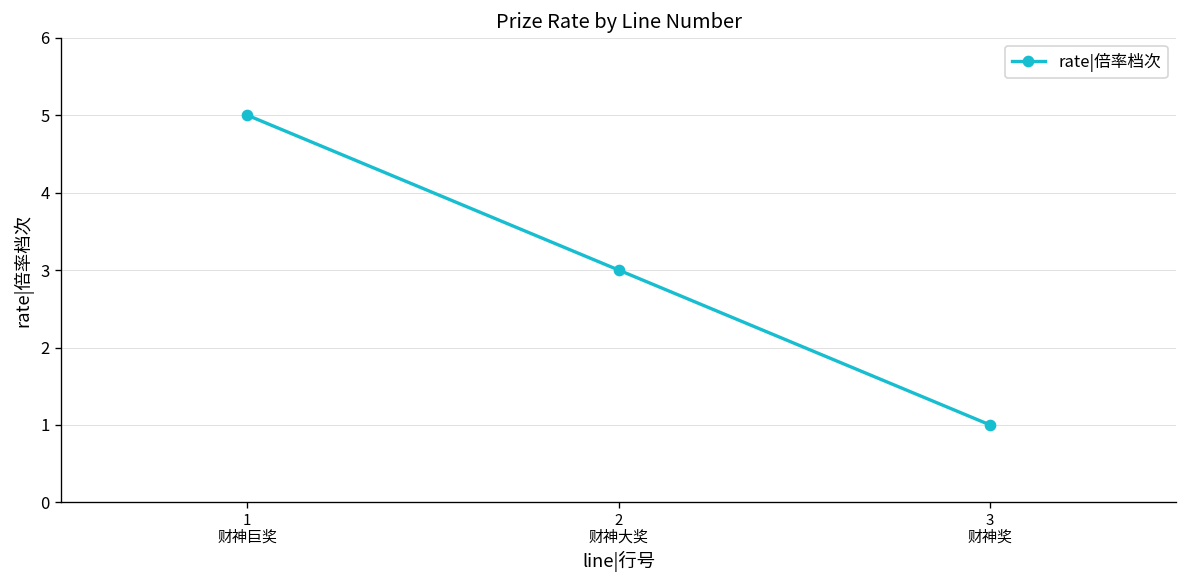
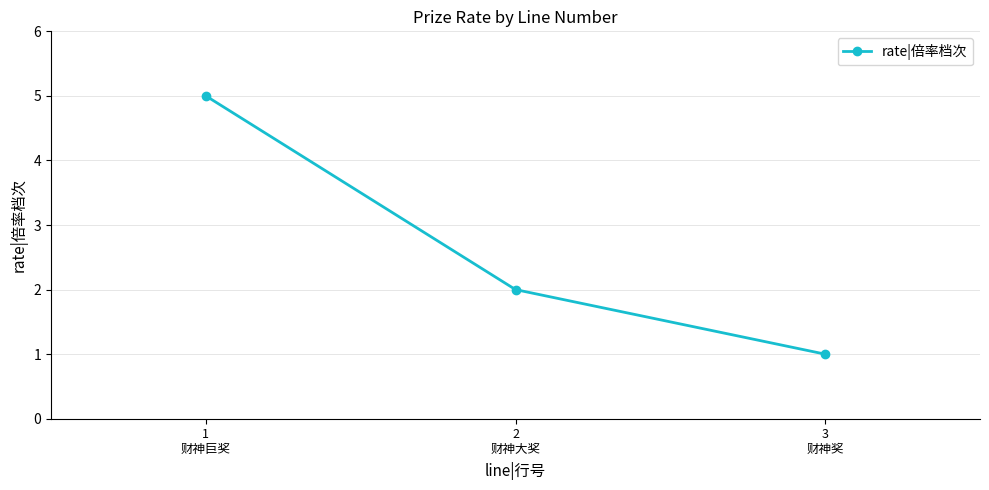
2 财神大奖: 3 -> 2
